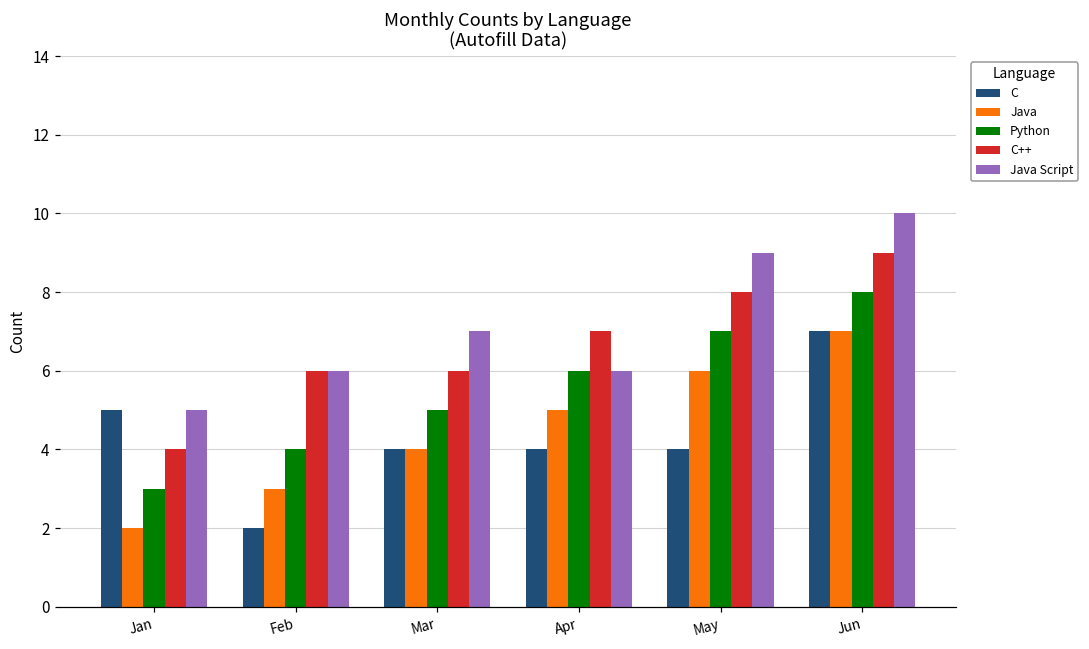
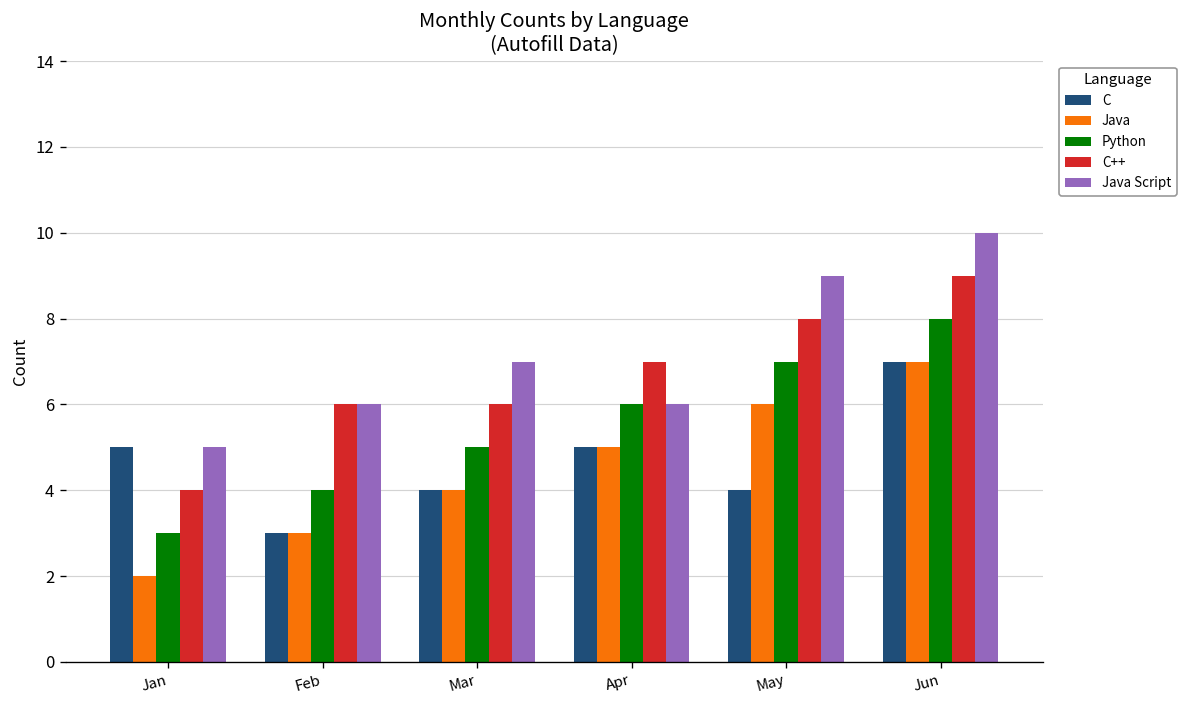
C, Feb: 2 -> 3
C, Apr: 4 -> 5
